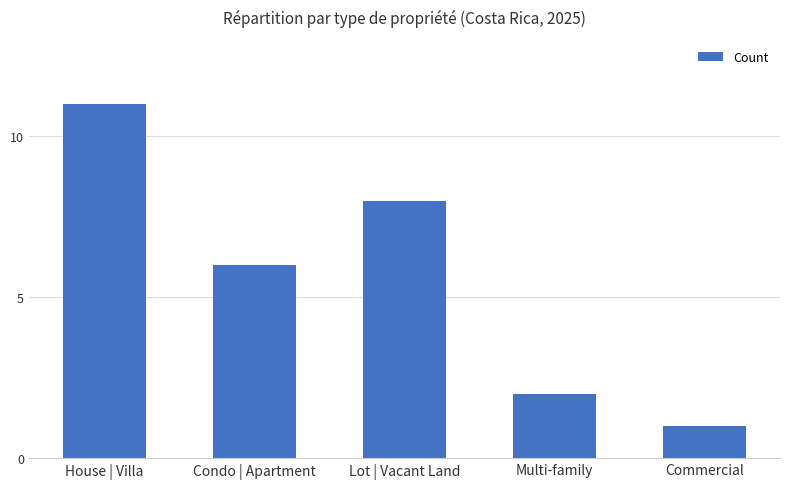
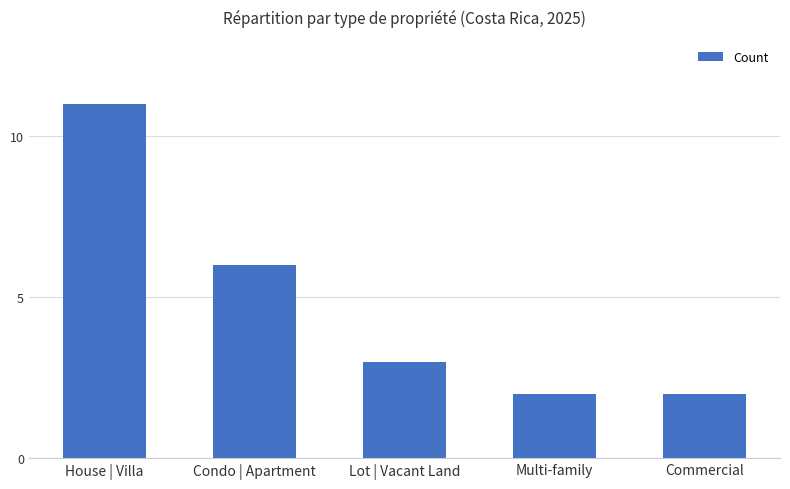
Lot | Vacant Land: 8 -> 3
Commercial: 1 -> 2
